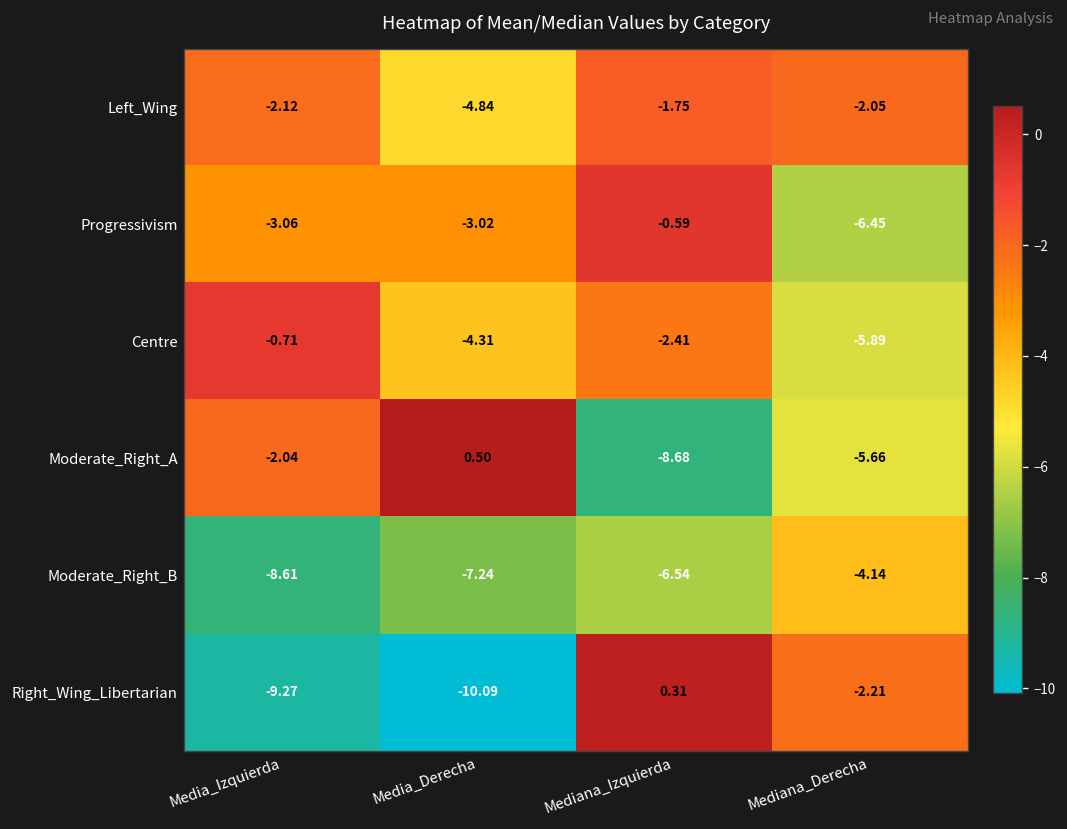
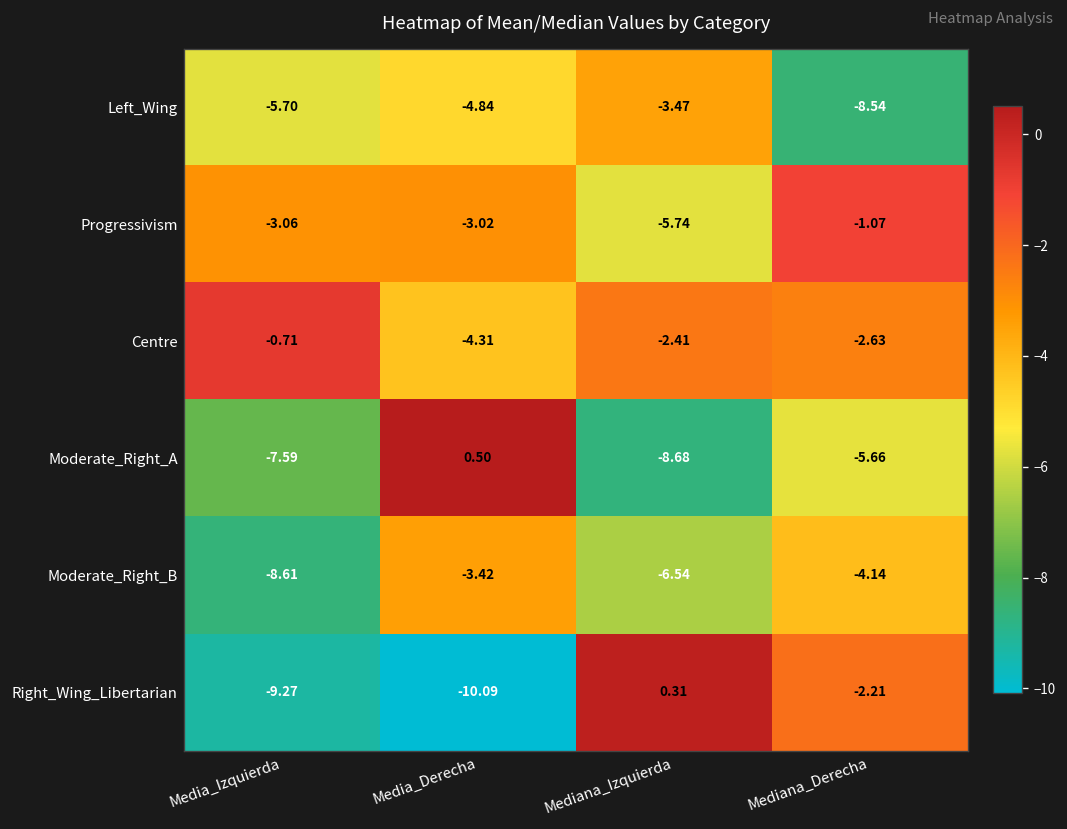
Left_Wing, Media_Izquierda: -2.12 -> -5.70
Left_Wing, Mediana_Izquierda: -1.75 -> -3.47
Left_Wing, Mediana_Derecha: -2.05 -> -8.54
Progressivism, Mediana_Izquierda: -0.59 -> -5.74
Progressivism, Mediana_Derecha: -6.45 -> -1.07
Centre, Mediana_Derecha: -5.89 -> -2.63
Moderate_Right_A, Media_Izquierda: -2.04 -> -7.59
Moderate_Right_B, Media_Derecha: -7.24 -> -3.42
